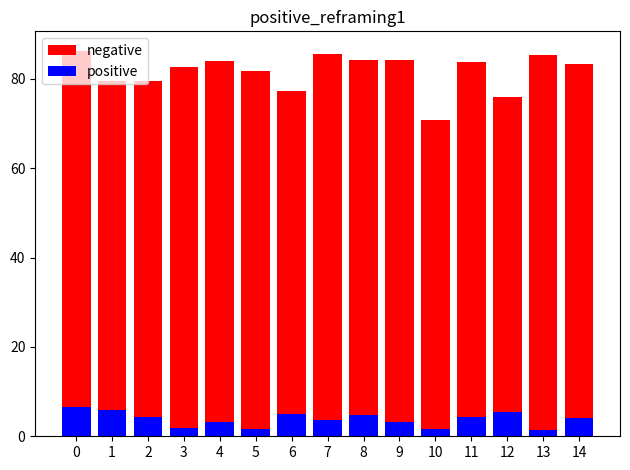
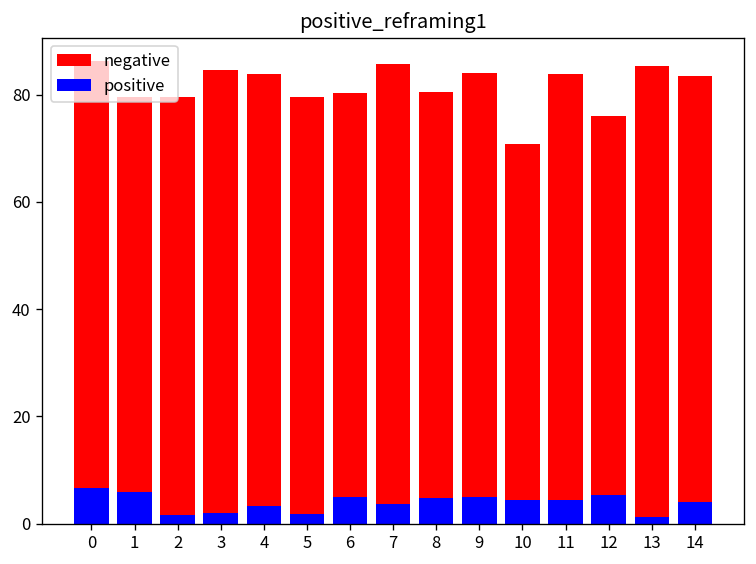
positive, 2: 4 -> 2
negative, 3: 83 -> 85
negative, 5: 82 -> 80
negative, 6: 77 -> 80
negative, 8: 84 -> 80
positive, 9: 3 -> 5
positive, 10: 2 -> 4
